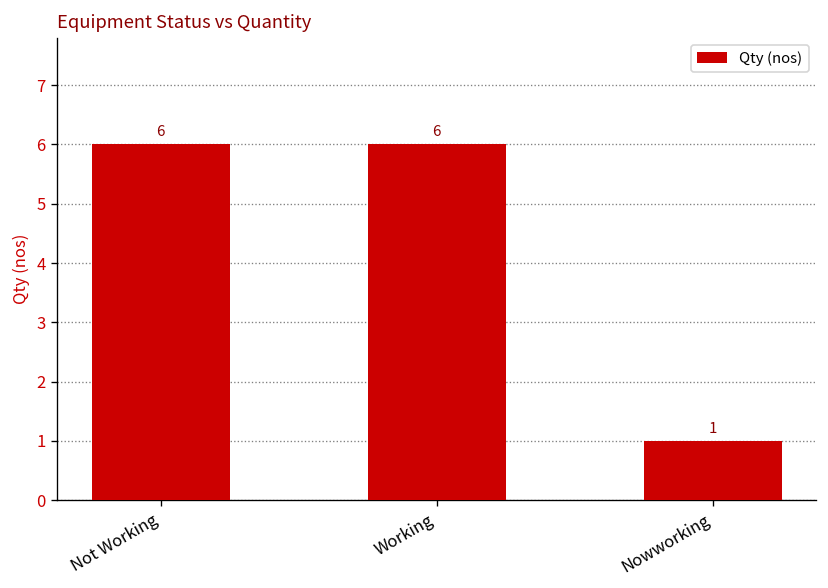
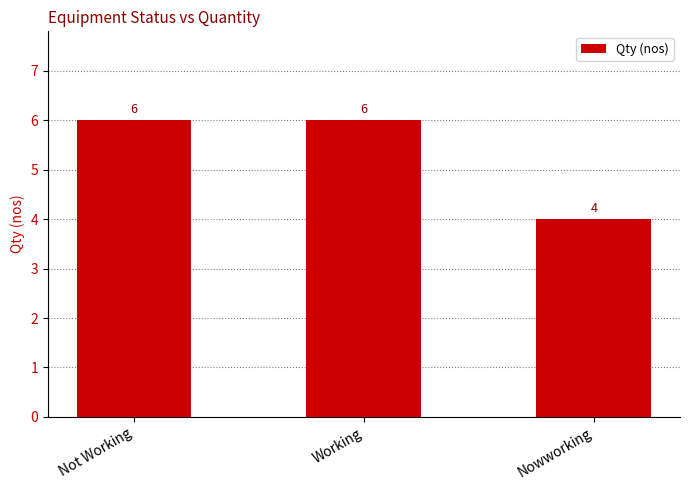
Nowworking: 1 -> 4
